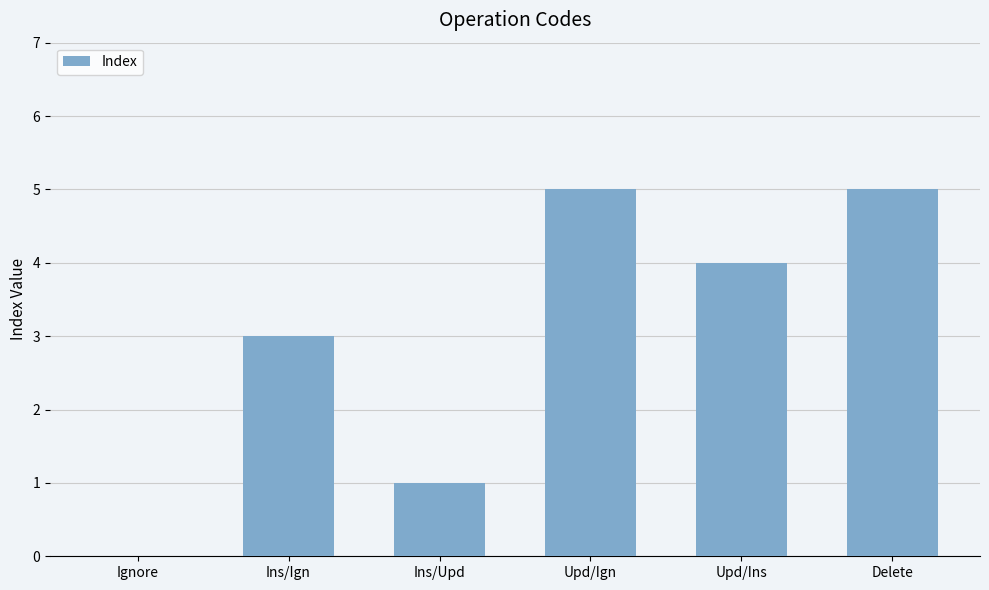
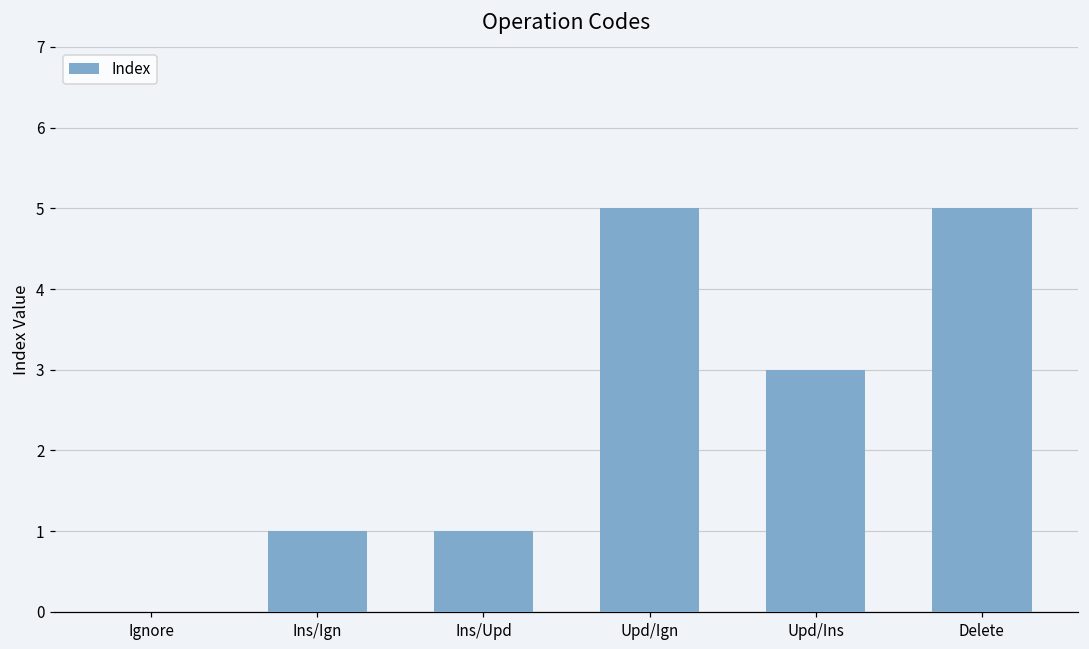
Ins/Ign: 3 -> 1
Upd/Ins: 4 -> 3
